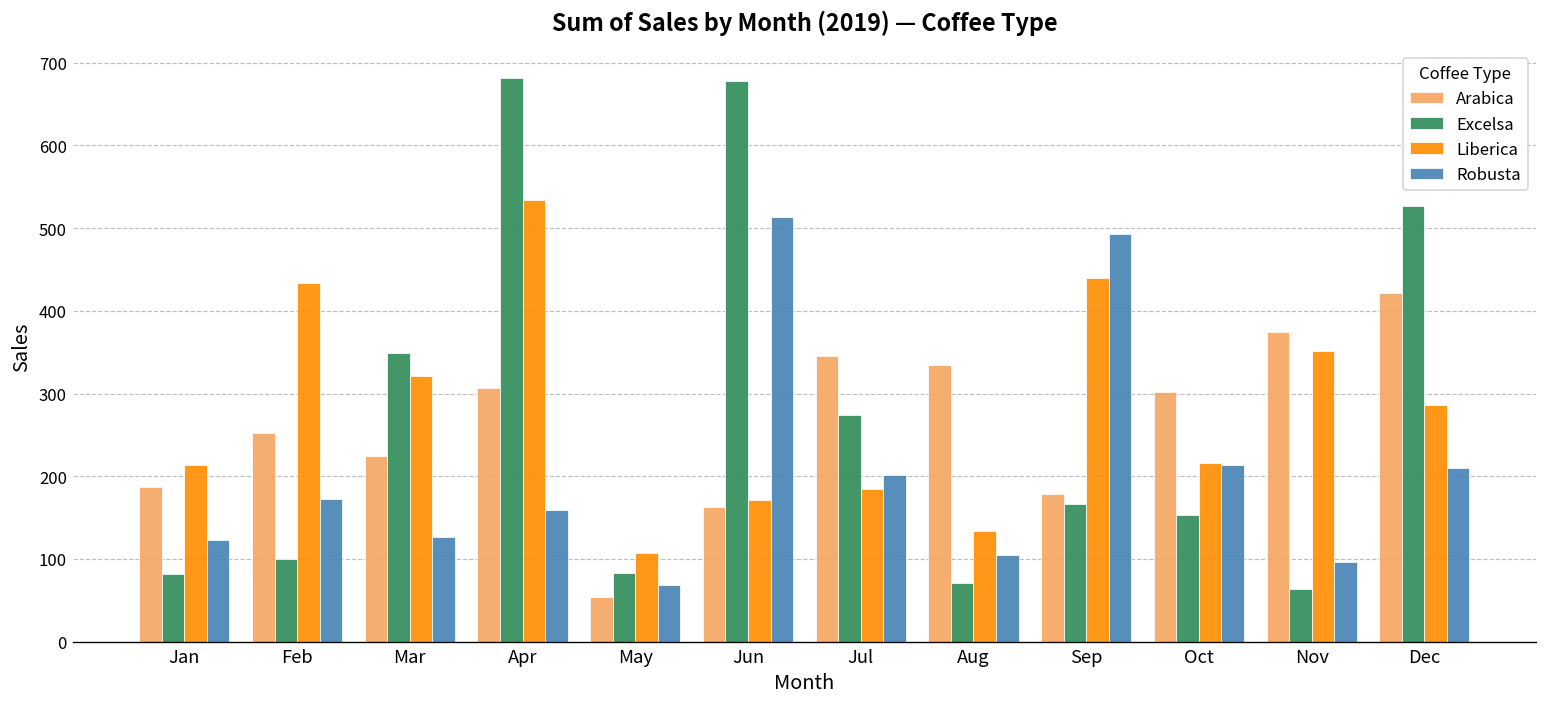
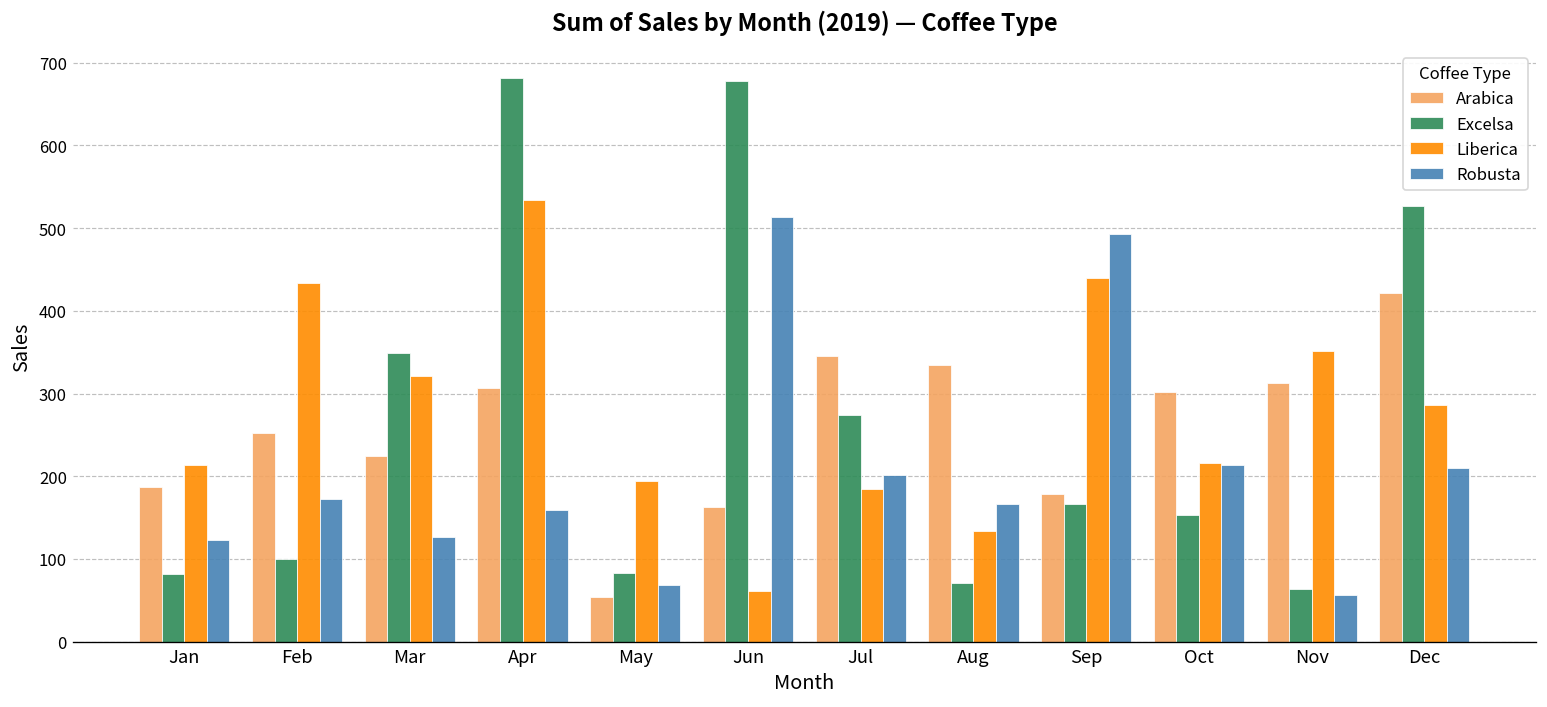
Liberica, May: 110 -> 190
Liberica, Jun: 170 -> 60
Robusta, Aug: 100 -> 170
Arabica, Nov: 370 -> 310
Robusta, Nov: 100 -> 60
